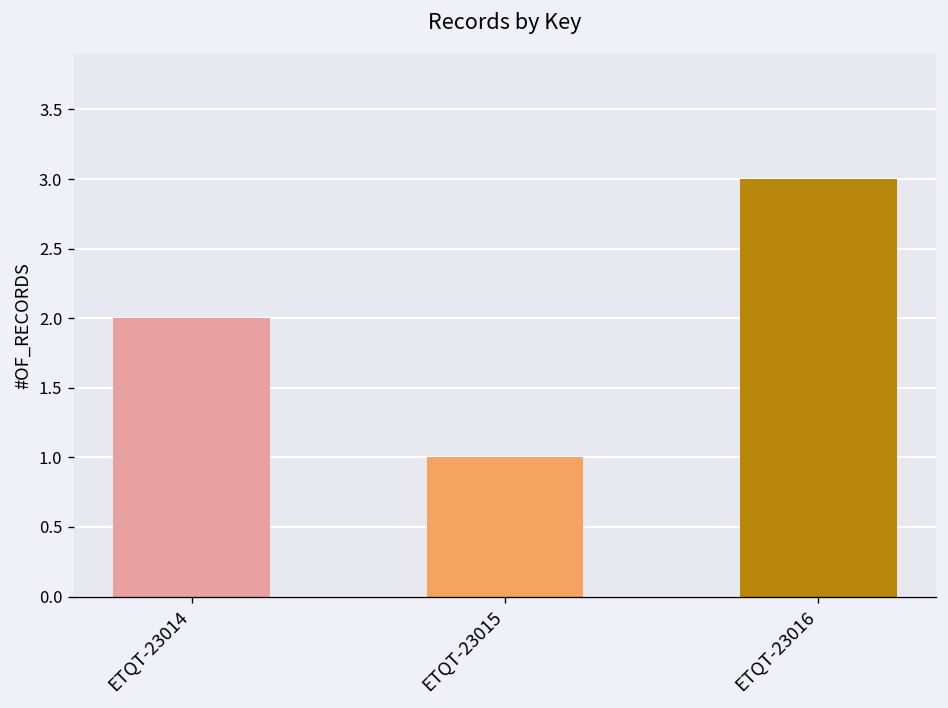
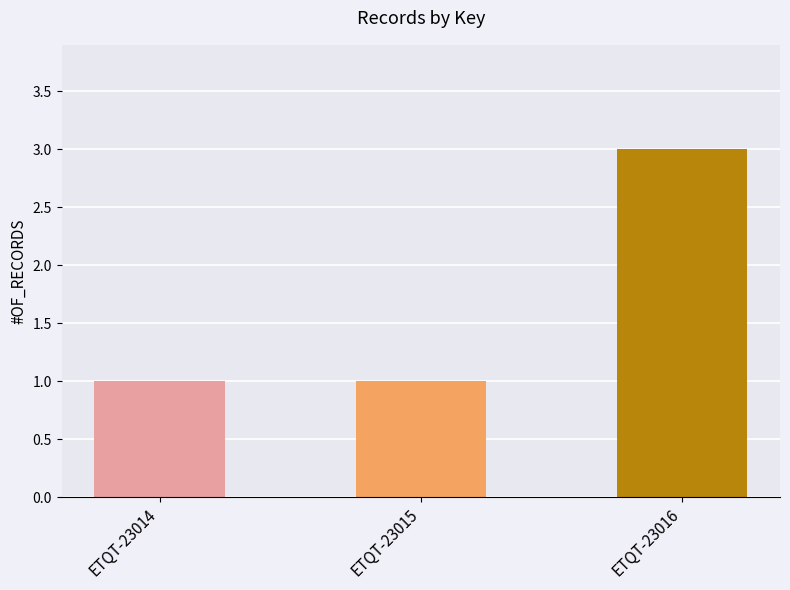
ETQT-23014: 2 -> 1
